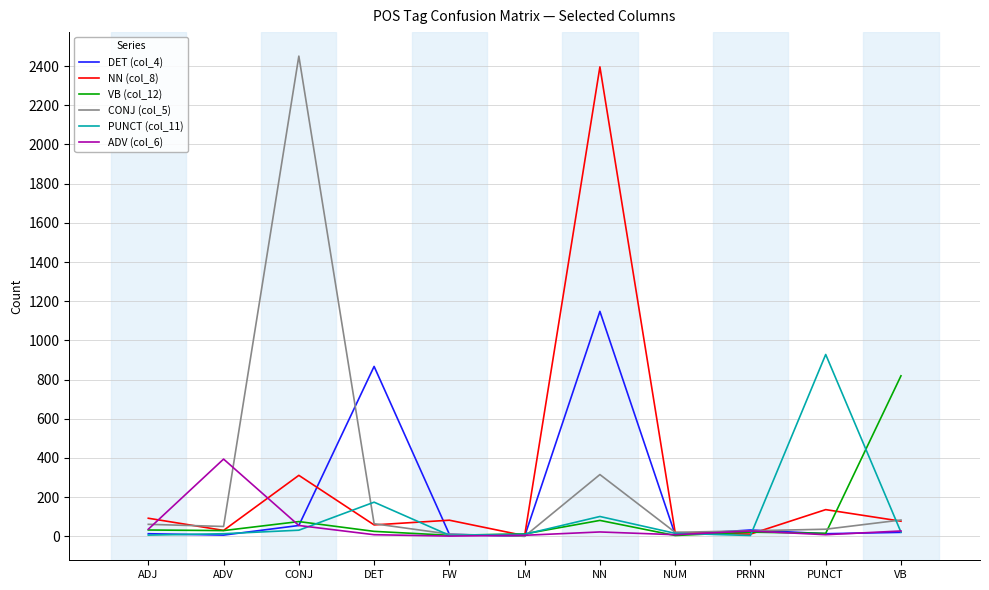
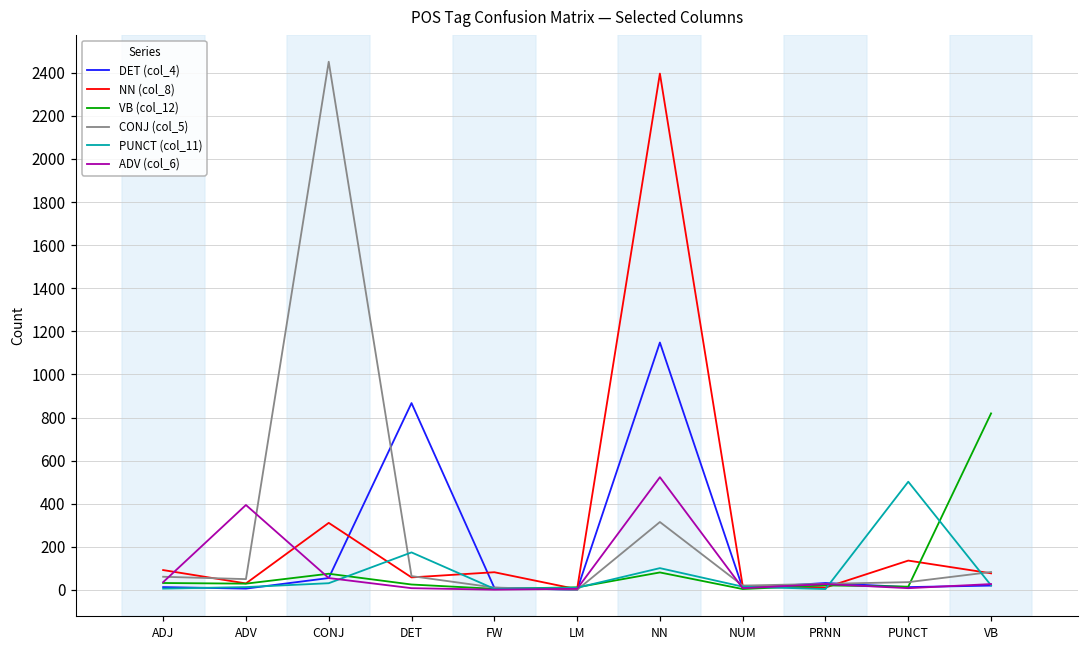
ADV (col_6), NN: 20 -> 520
PUNCT (col_11), PUNCT: 930 -> 500
